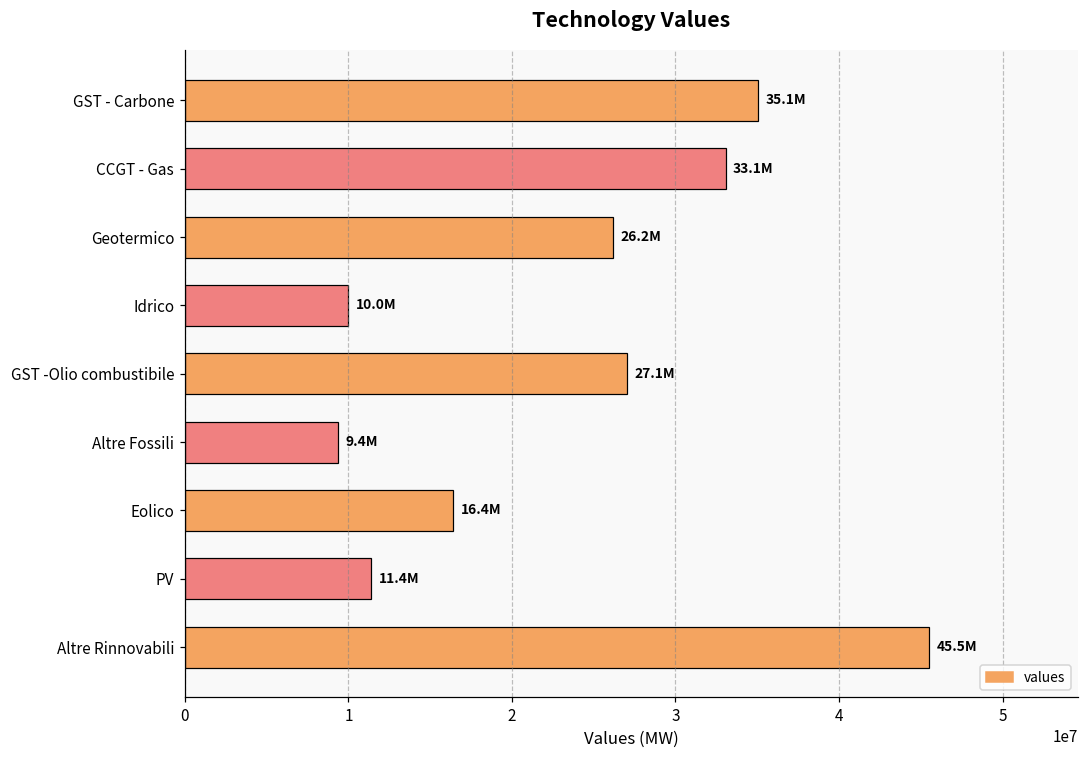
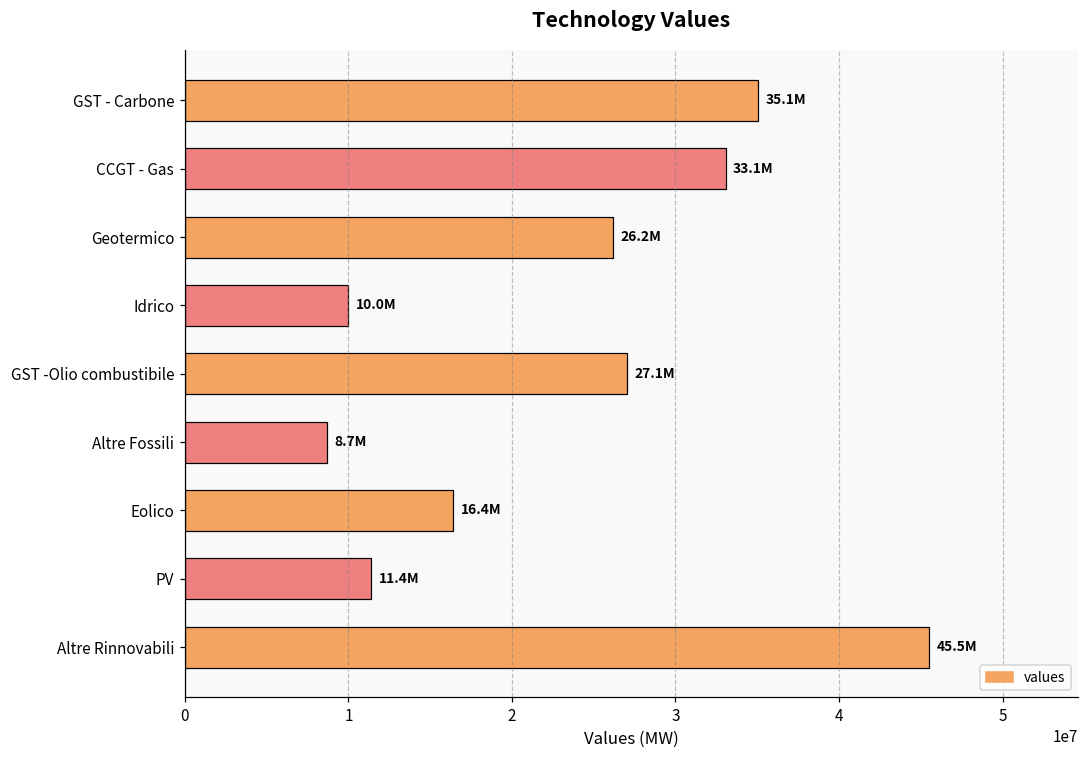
Altre Fossili: 9.4M -> 8.7M
